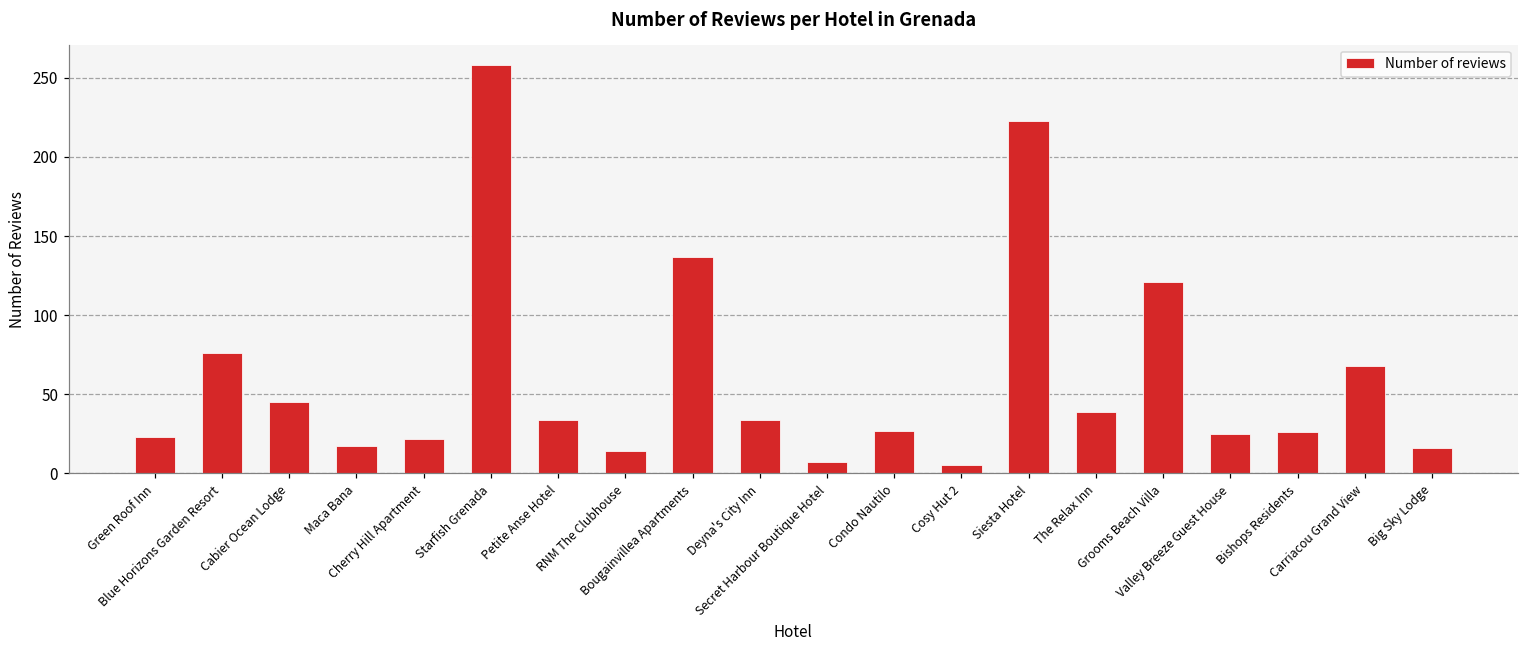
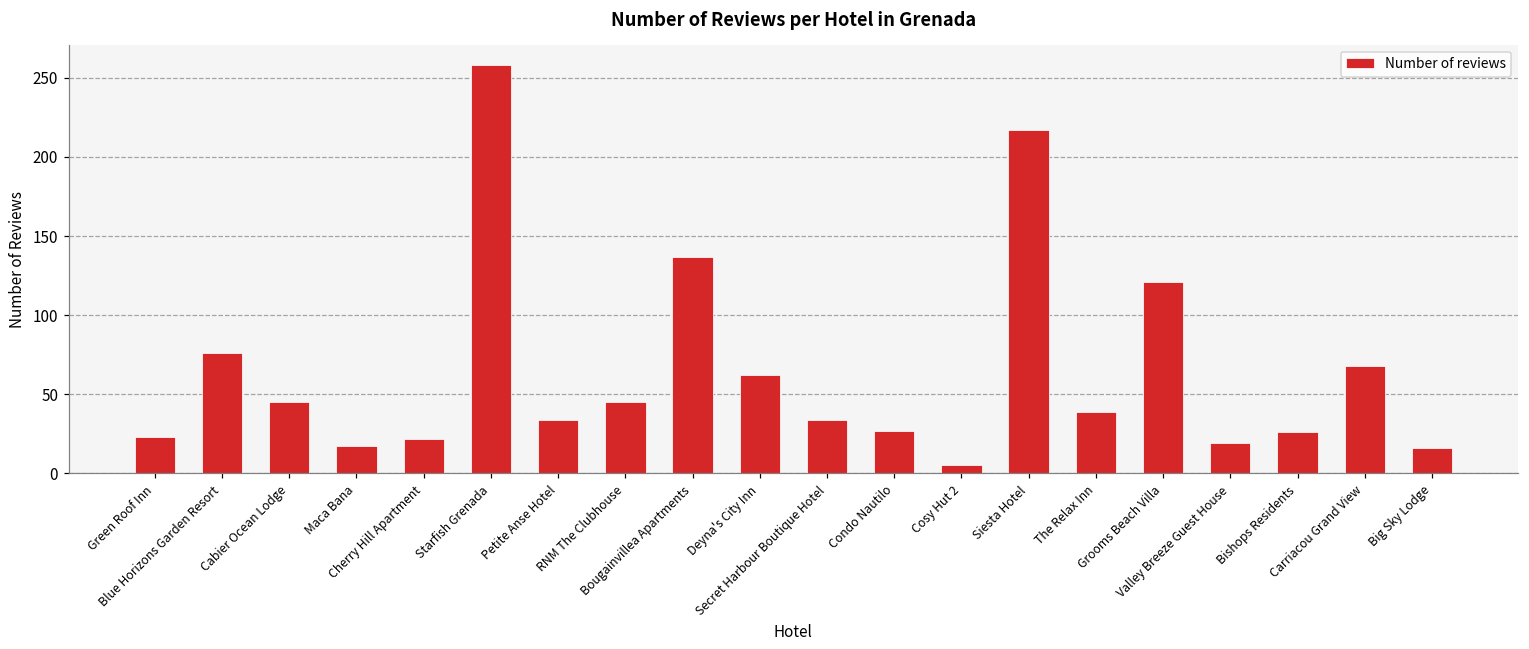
RNM The Clubhouse: 14 -> 45
Deyna's City Inn: 34 -> 62
Secret Harbour Boutique Hotel: 7 -> 34
Siesta Hotel: 223 -> 217
Valley Breeze Guest House: 25 -> 19
